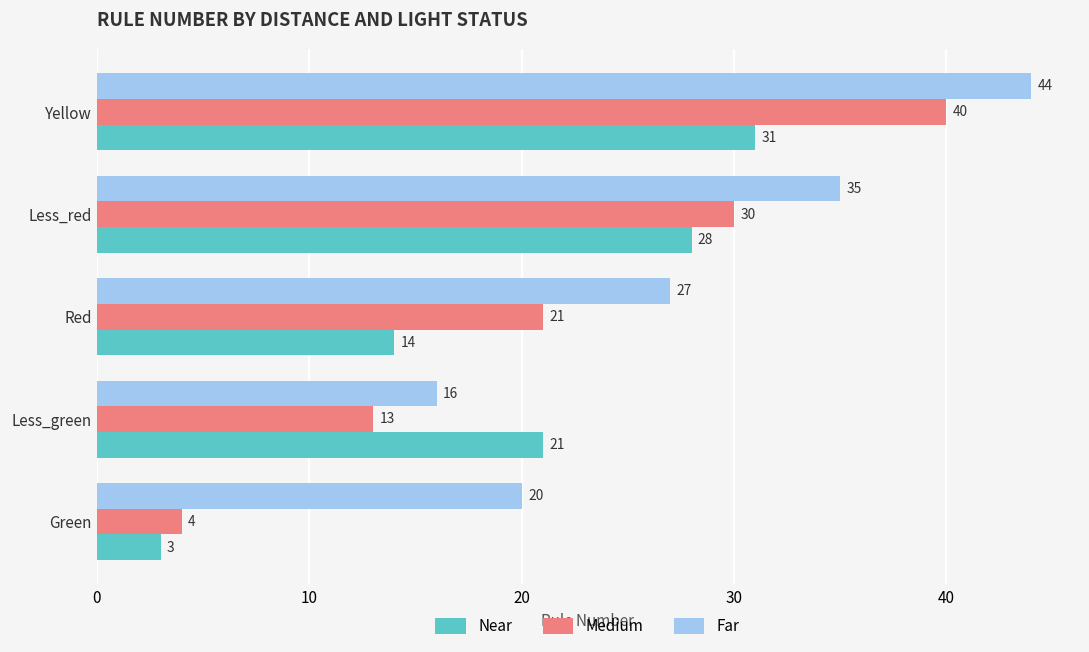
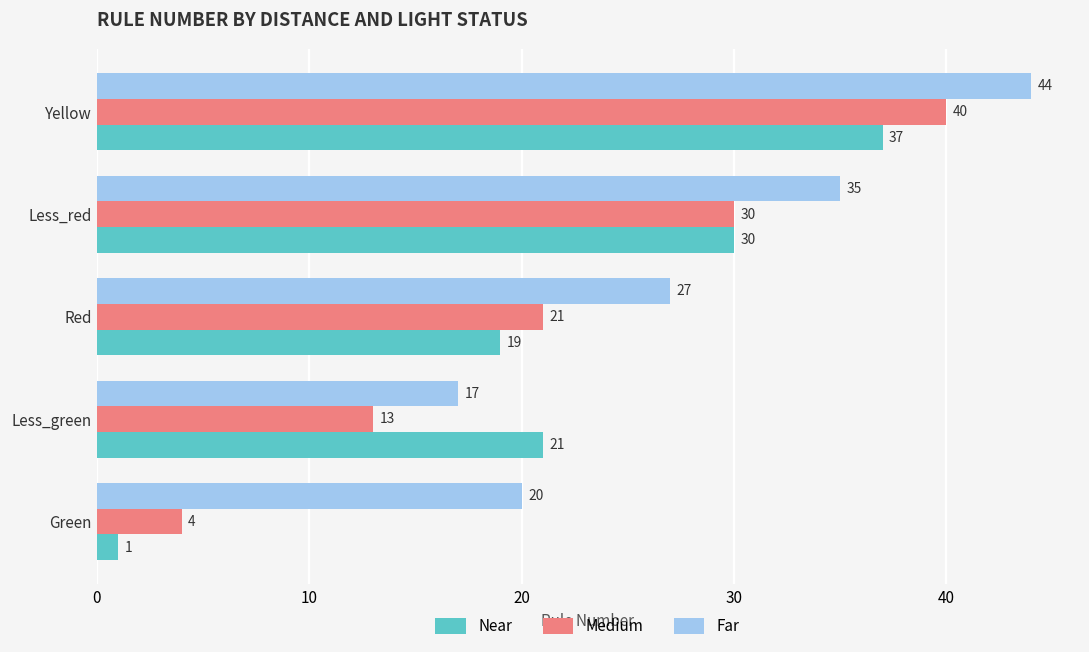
Near, Yellow: 31 -> 37
Near, Less_red: 28 -> 30
Near, Red: 14 -> 19
Far, Less_green: 16 -> 17
Near, Green: 3 -> 1
